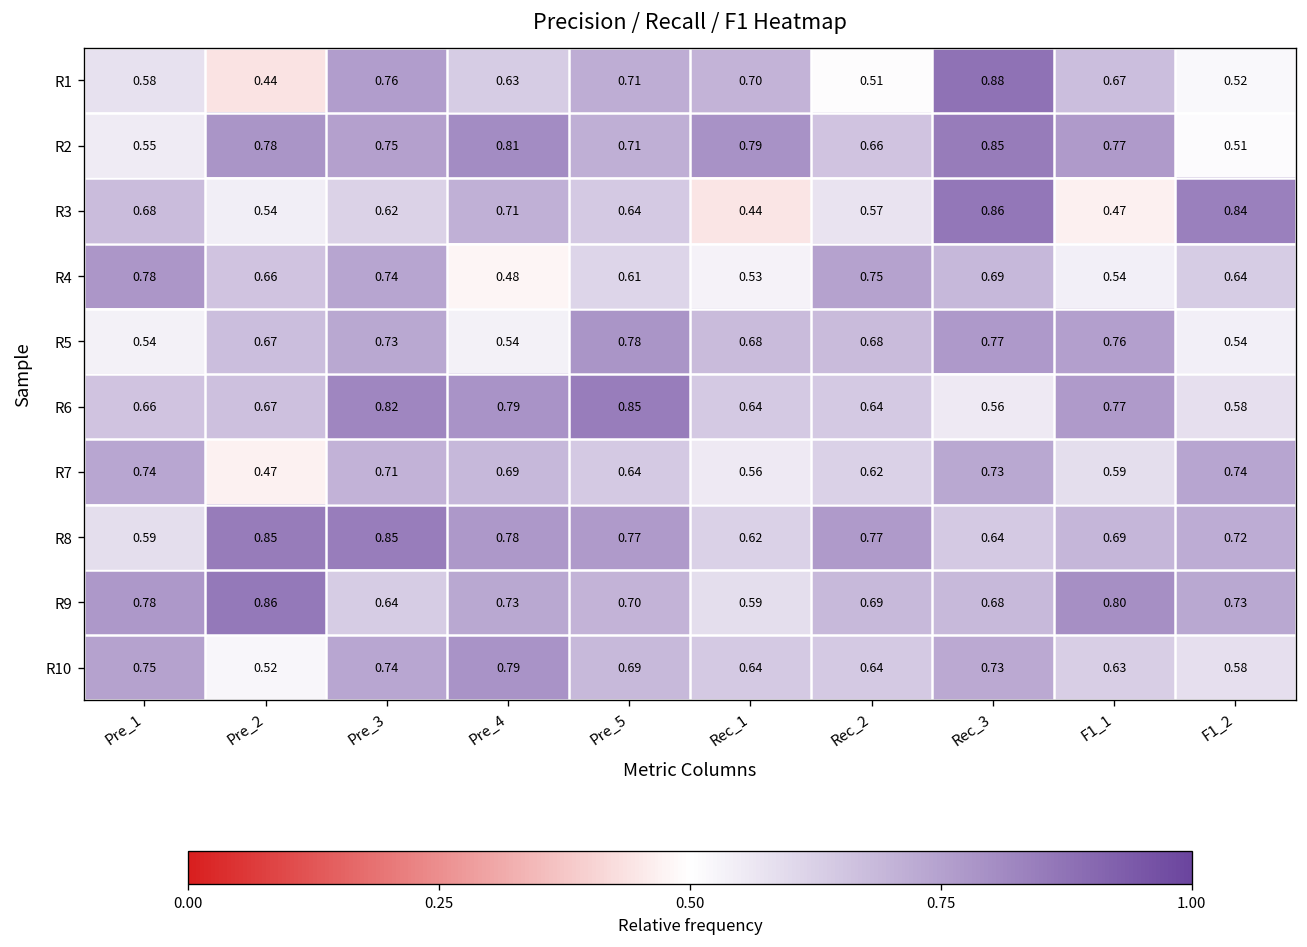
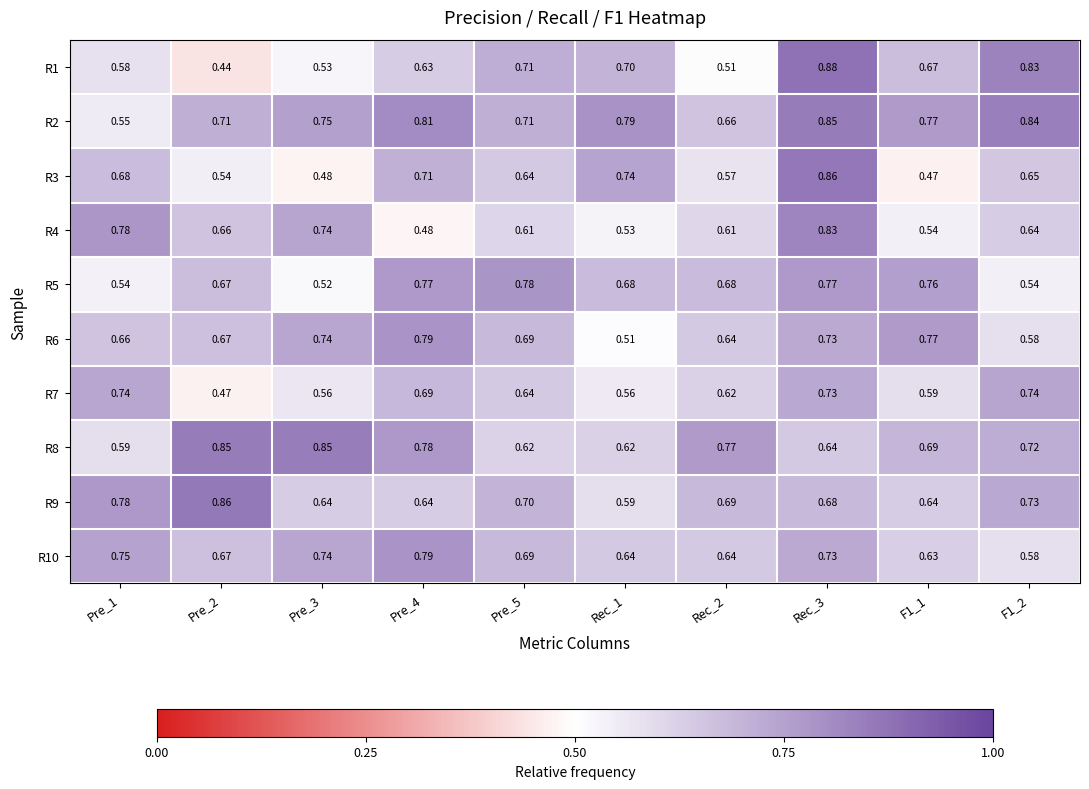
R1, Pre_3: 0.76 -> 0.53
R1, F1_2: 0.52 -> 0.83
R2, Pre_2: 0.78 -> 0.71
R2, F1_2: 0.51 -> 0.84
R3, Pre_3: 0.62 -> 0.48
R3, Rec_1: 0.44 -> 0.74
R3, F1_2: 0.84 -> 0.65
R4, Rec_2: 0.75 -> 0.61
R4, Rec_3: 0.69 -> 0.83
R5, Pre_3: 0.73 -> 0.52
R5, Pre_4: 0.54 -> 0.77
R6, Pre_3: 0.82 -> 0.74
R6, Pre_5: 0.85 -> 0.69
R6, Rec_1: 0.64 -> 0.51
R6, Rec_3: 0.56 -> 0.73
R7, Pre_3: 0.71 -> 0.56
R8, Pre_5: 0.77 -> 0.62
R9, Pre_4: 0.73 -> 0.64
R9, F1_1: 0.80 -> 0.64
R10, Pre_2: 0.52 -> 0.67
